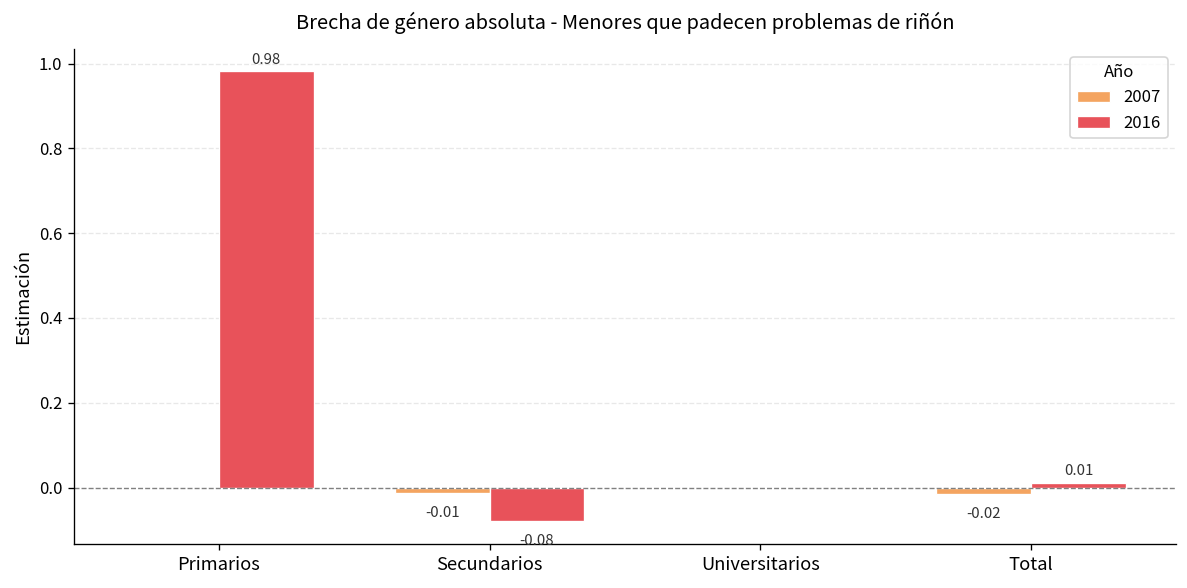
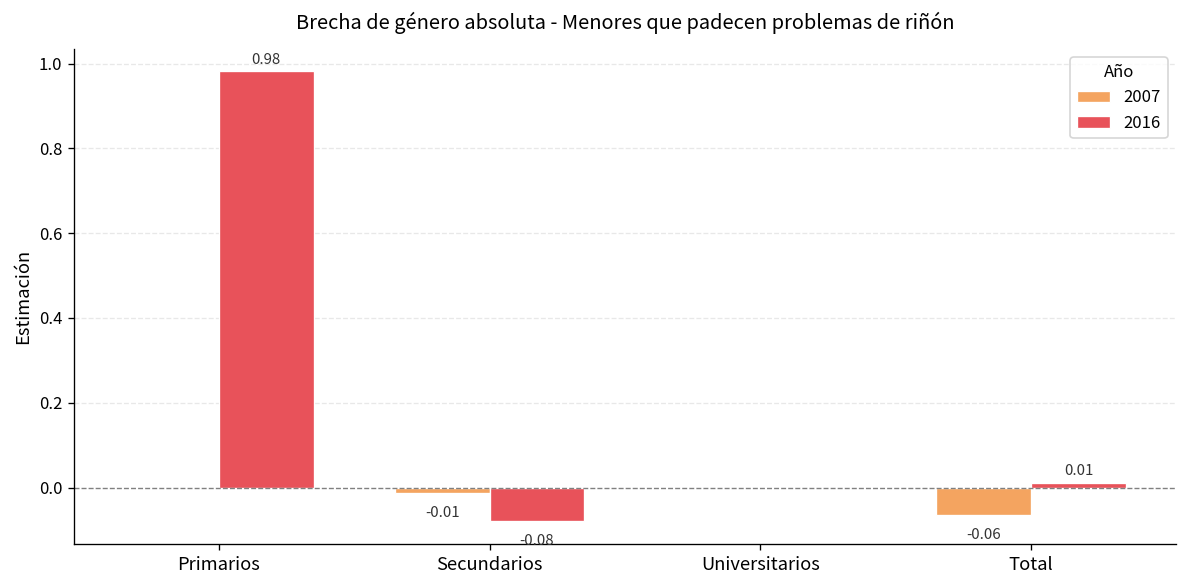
2007, Total: -0.02 -> -0.06
